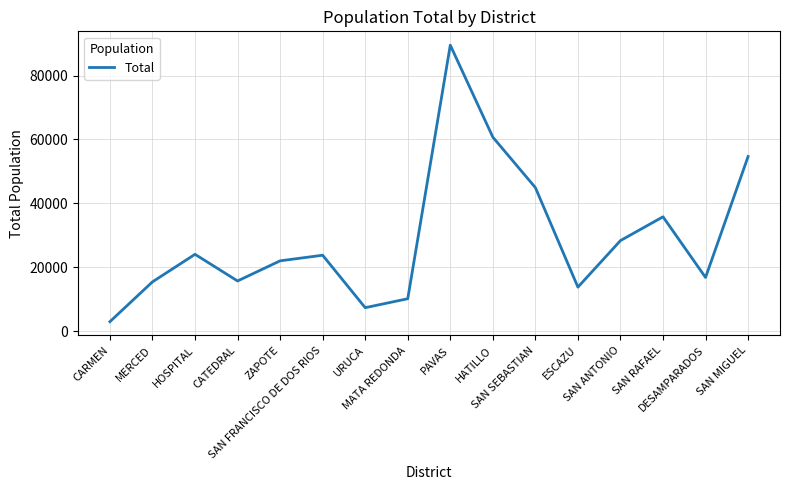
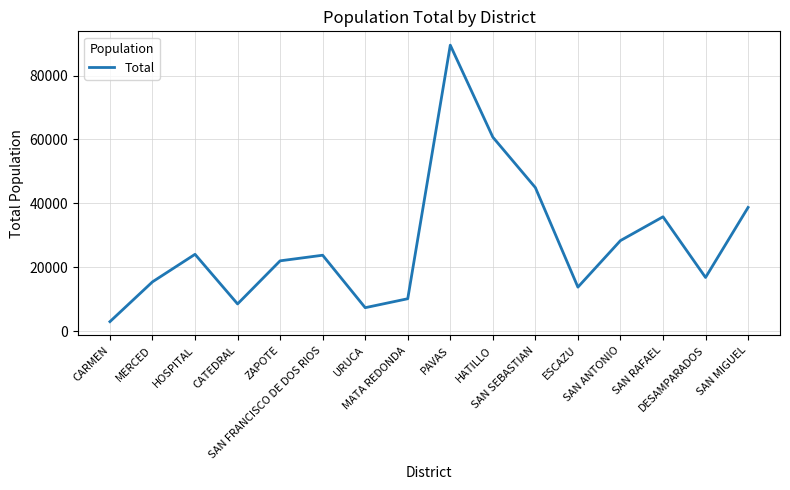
CATEDRAL: 16000 -> 8000
SAN MIGUEL: 55000 -> 39000
